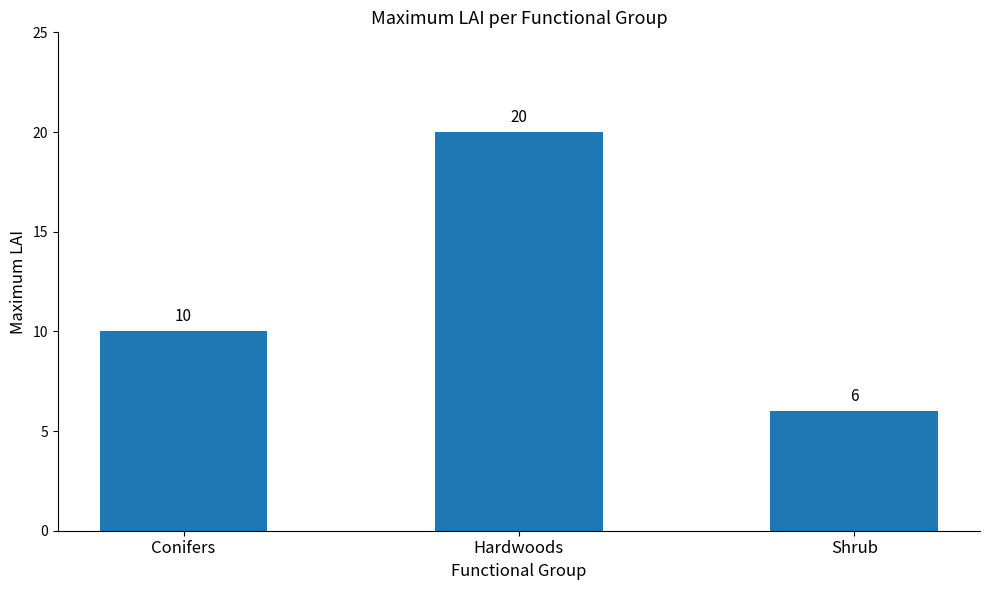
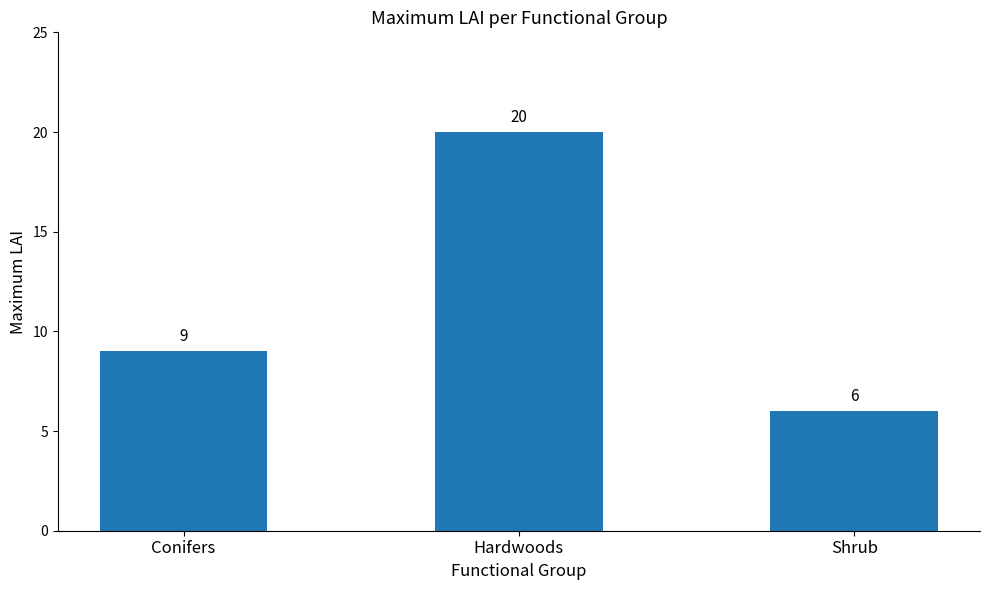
Conifers: 10 -> 9
